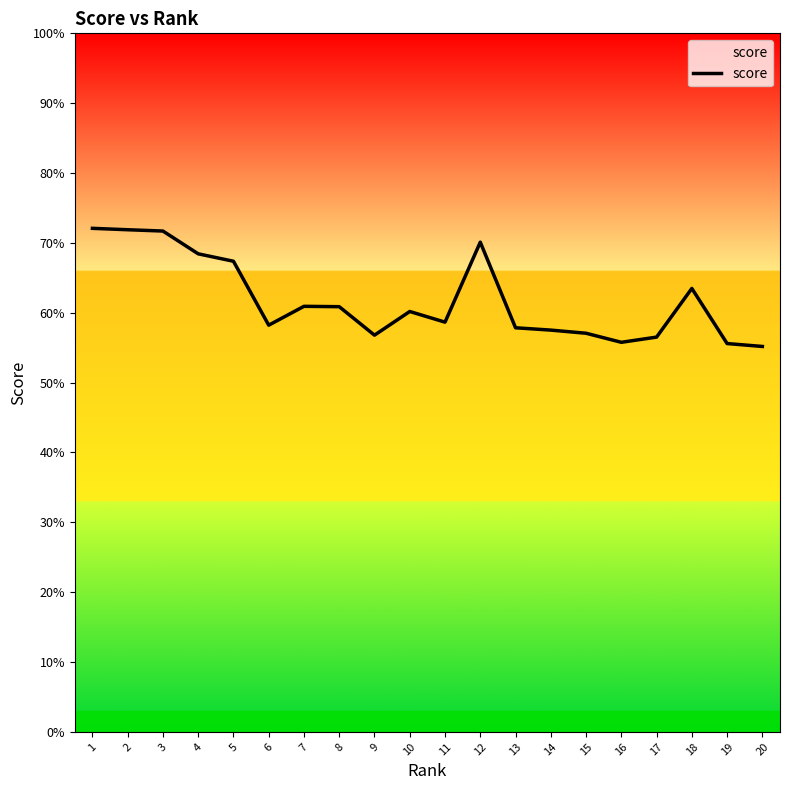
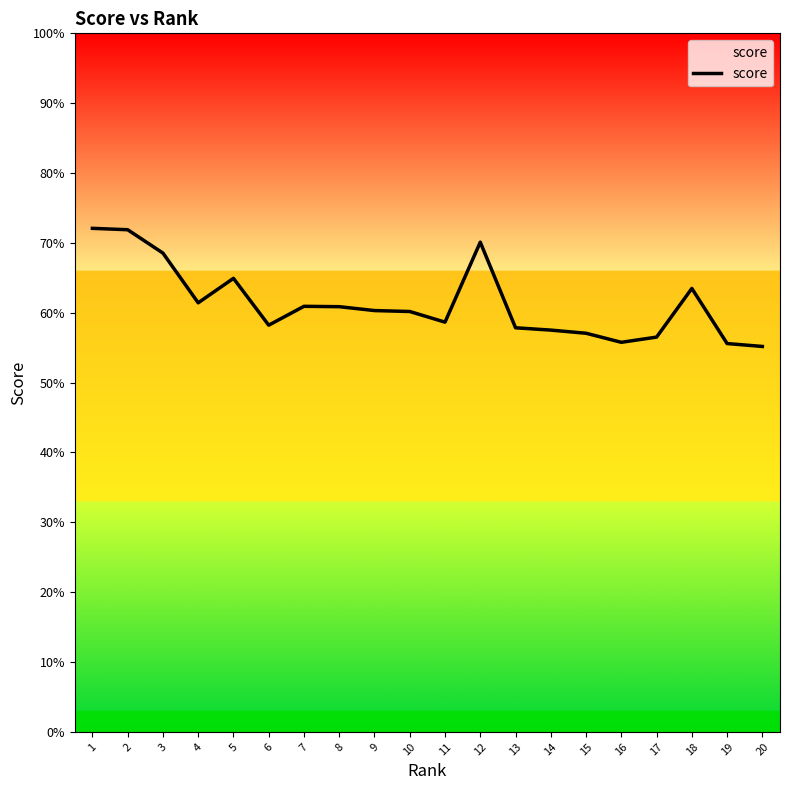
3: 72% -> 69%
4: 68% -> 61%
5: 67% -> 65%
9: 57% -> 60%
